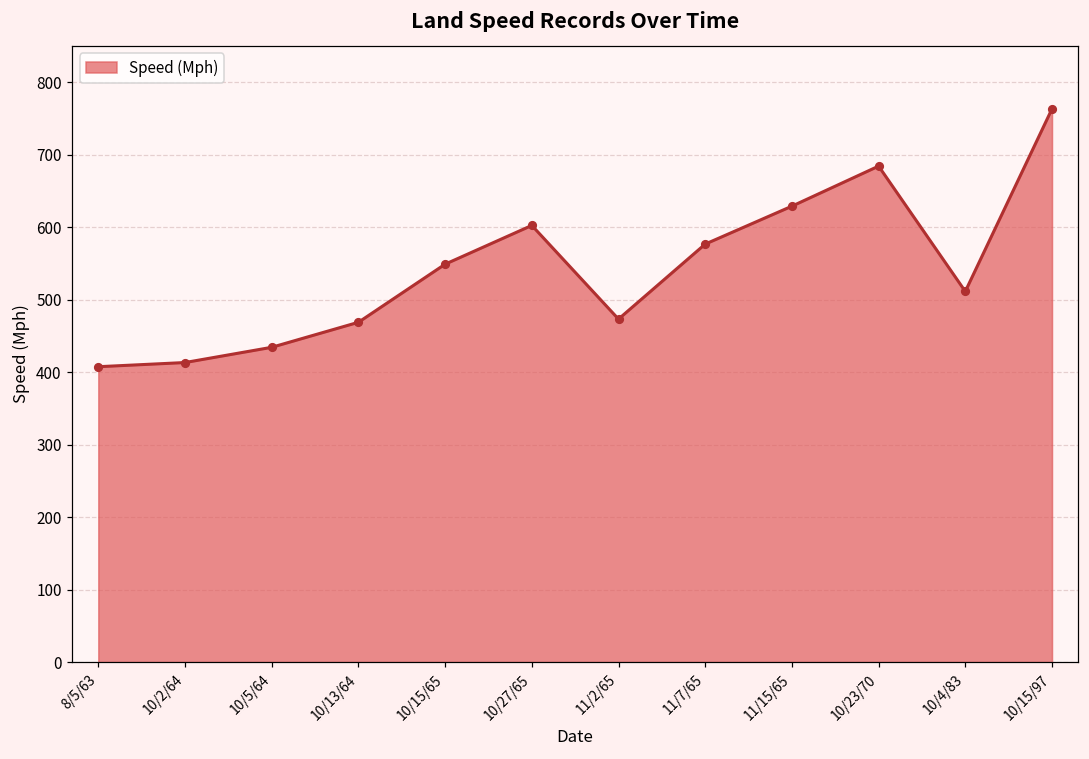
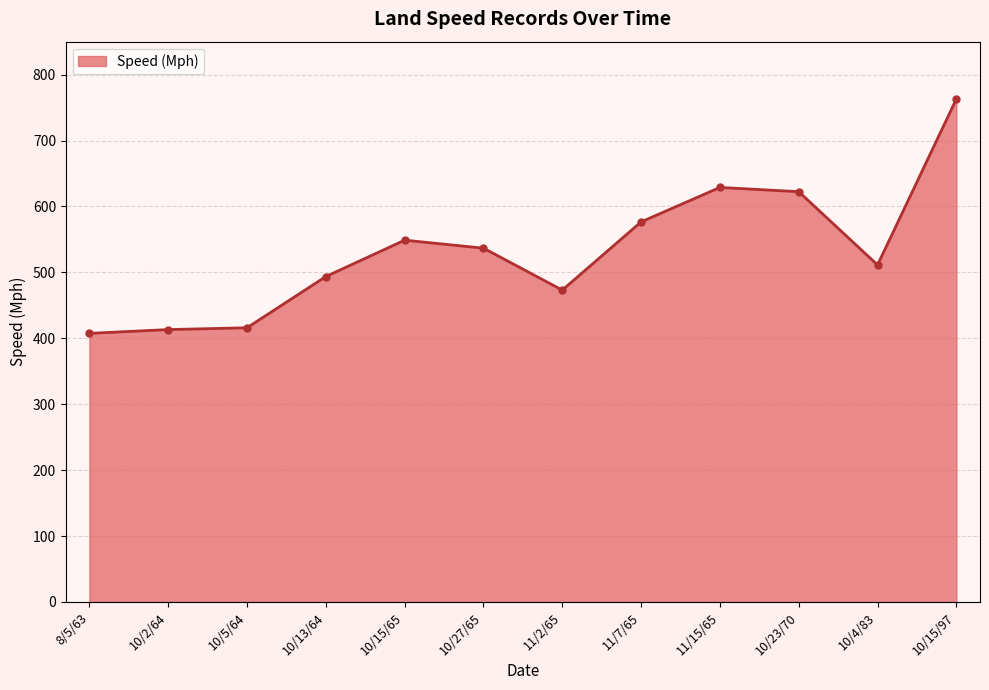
10/5/64: 430 -> 420
10/13/64: 470 -> 490
10/27/65: 600 -> 540
10/23/70: 680 -> 620
